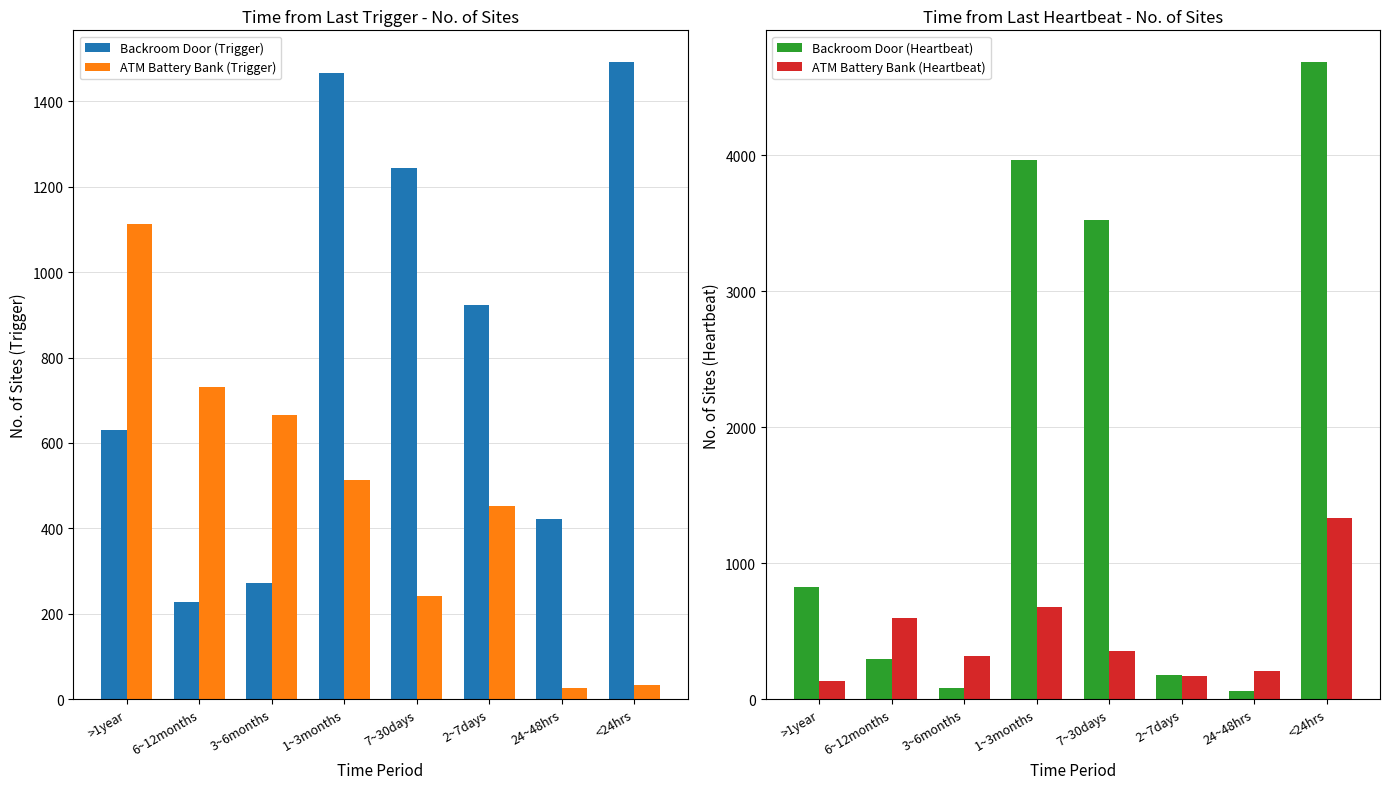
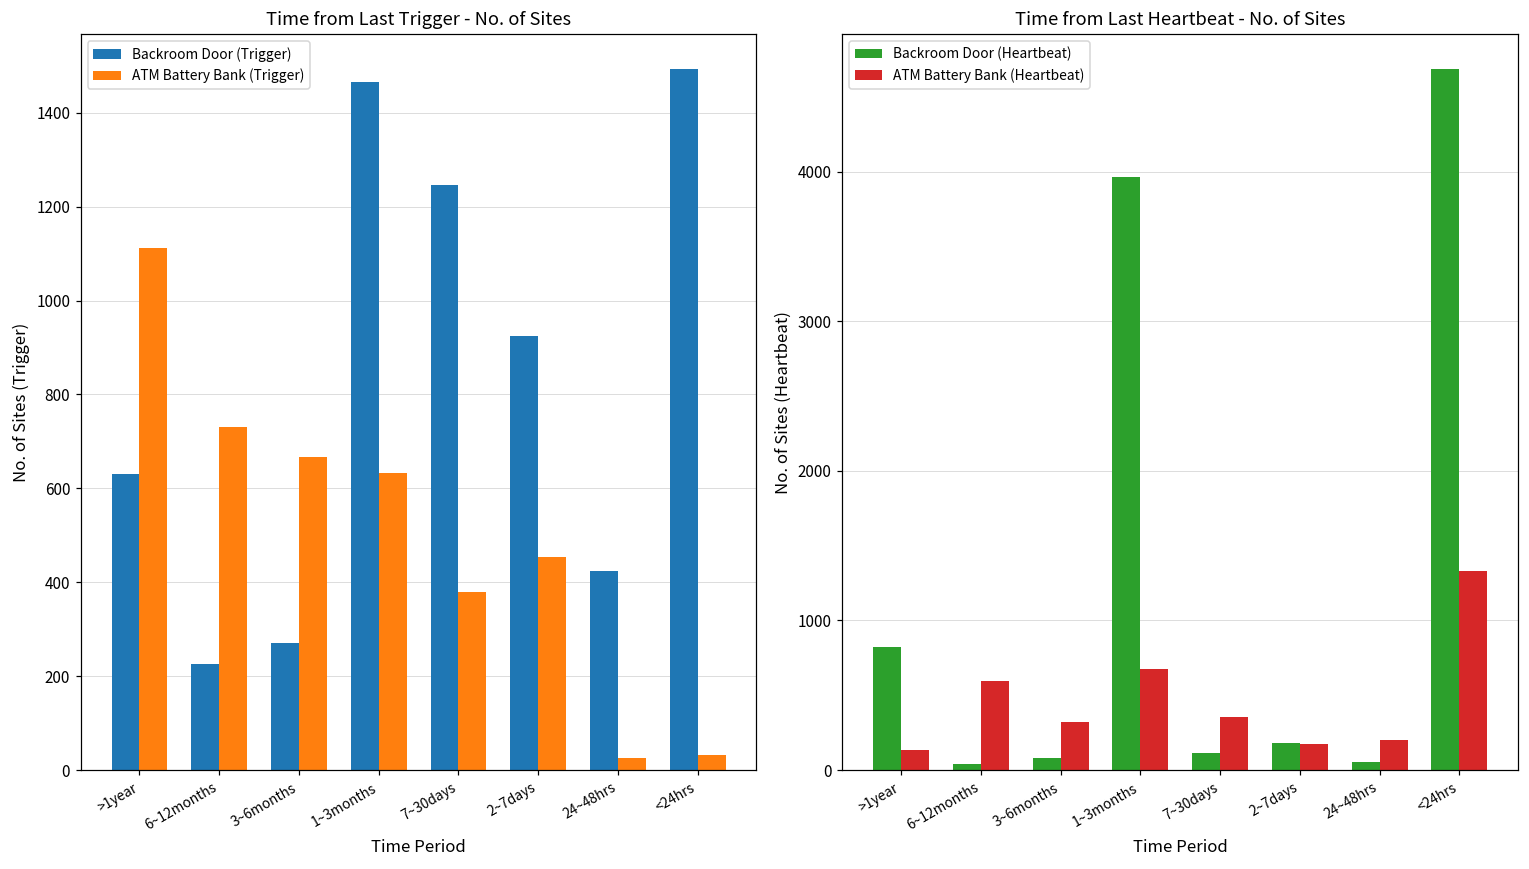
Time from Last Trigger - No. of Sites, ATM Battery Bank (Trigger), 1~3months: 510 -> 630
Time from Last Trigger - No. of Sites, ATM Battery Bank (Trigger), 7~30days: 240 -> 380
Time from Last Heartbeat - No. of Sites, Backroom Door (Heartbeat), 6~12months: 300 -> 40
Time from Last Heartbeat - No. of Sites, Backroom Door (Heartbeat), 7~30days: 3520 -> 110
